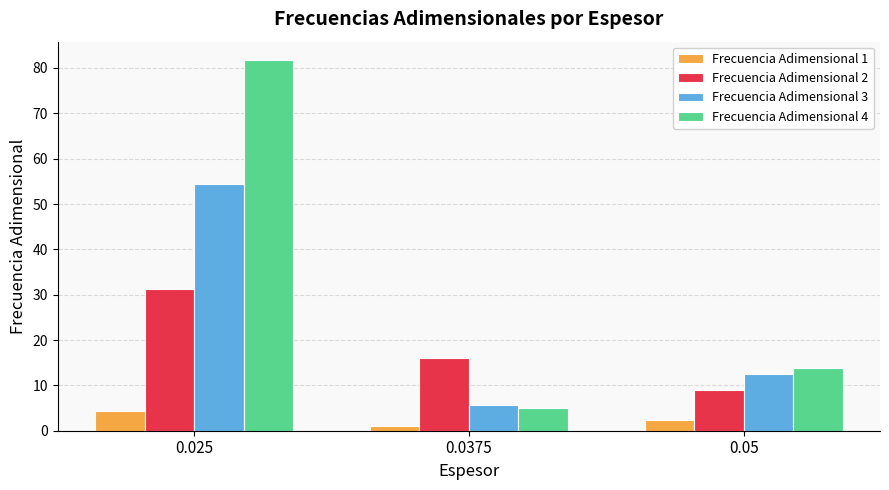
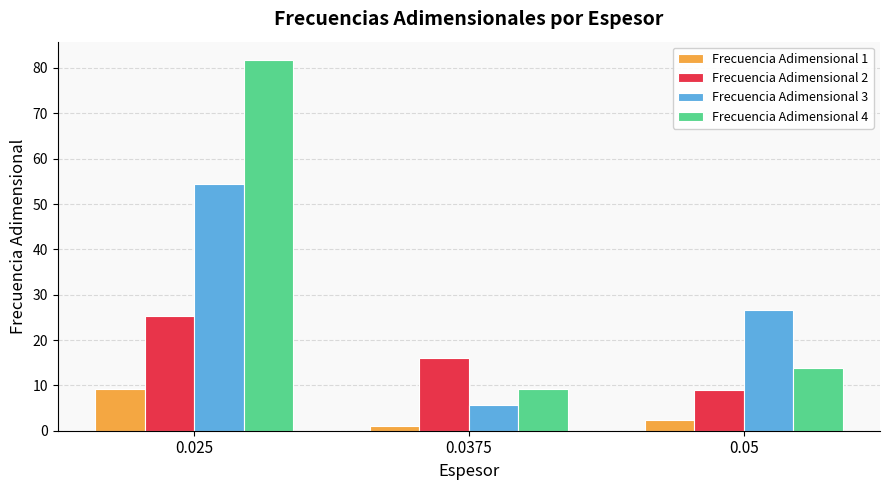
Frecuencia Adimensional 1, 0.025: 4 -> 9
Frecuencia Adimensional 2, 0.025: 31 -> 25
Frecuencia Adimensional 4, 0.0375: 5 -> 9
Frecuencia Adimensional 3, 0.05: 12 -> 27
